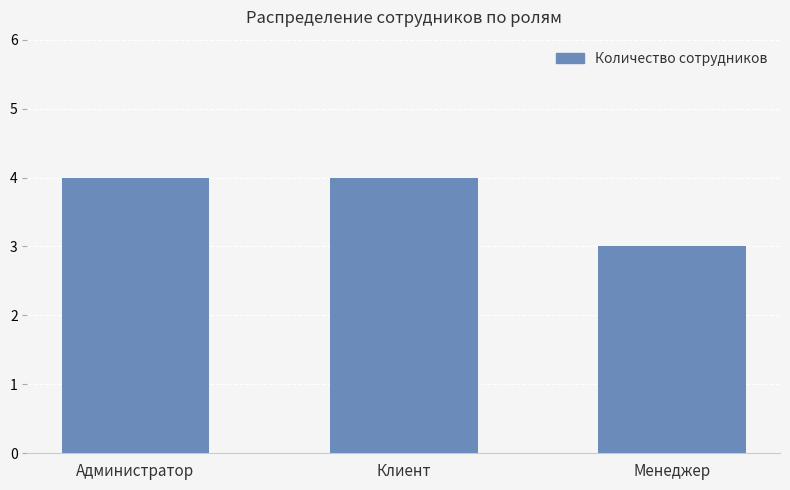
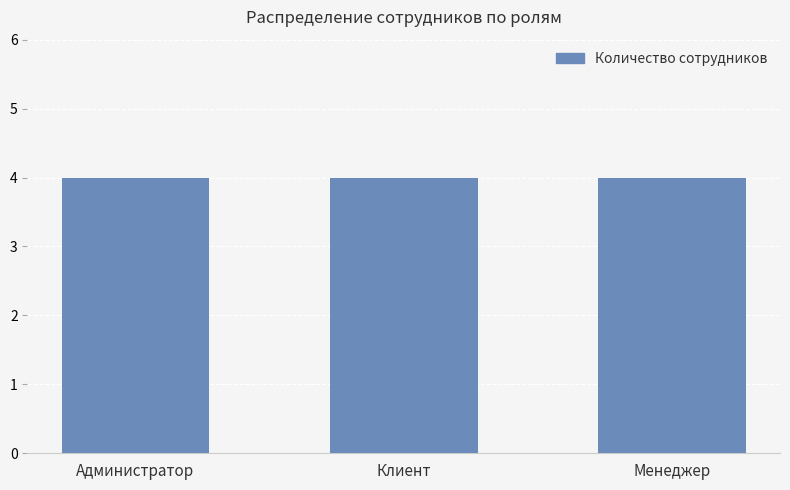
Менеджер: 3 -> 4
